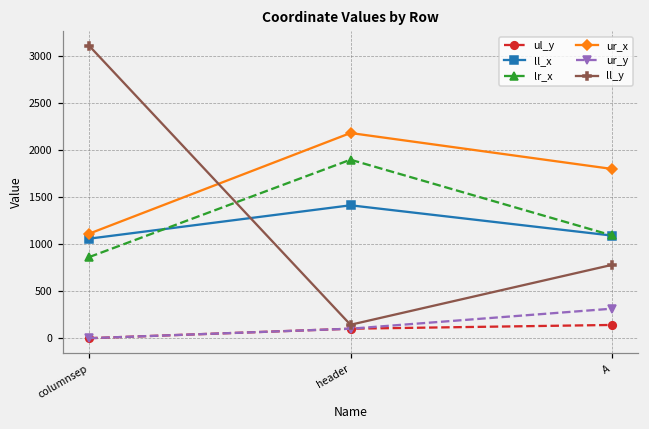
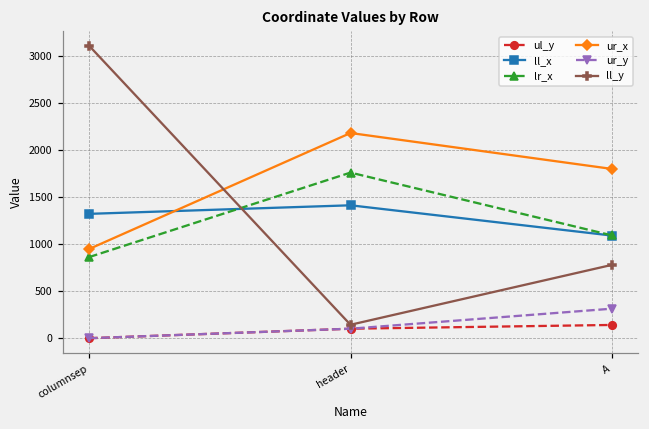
ll_x, columnsep: 1100 -> 1300
ur_x, columnsep: 1100 -> 900
lr_x, header: 1900 -> 1800
